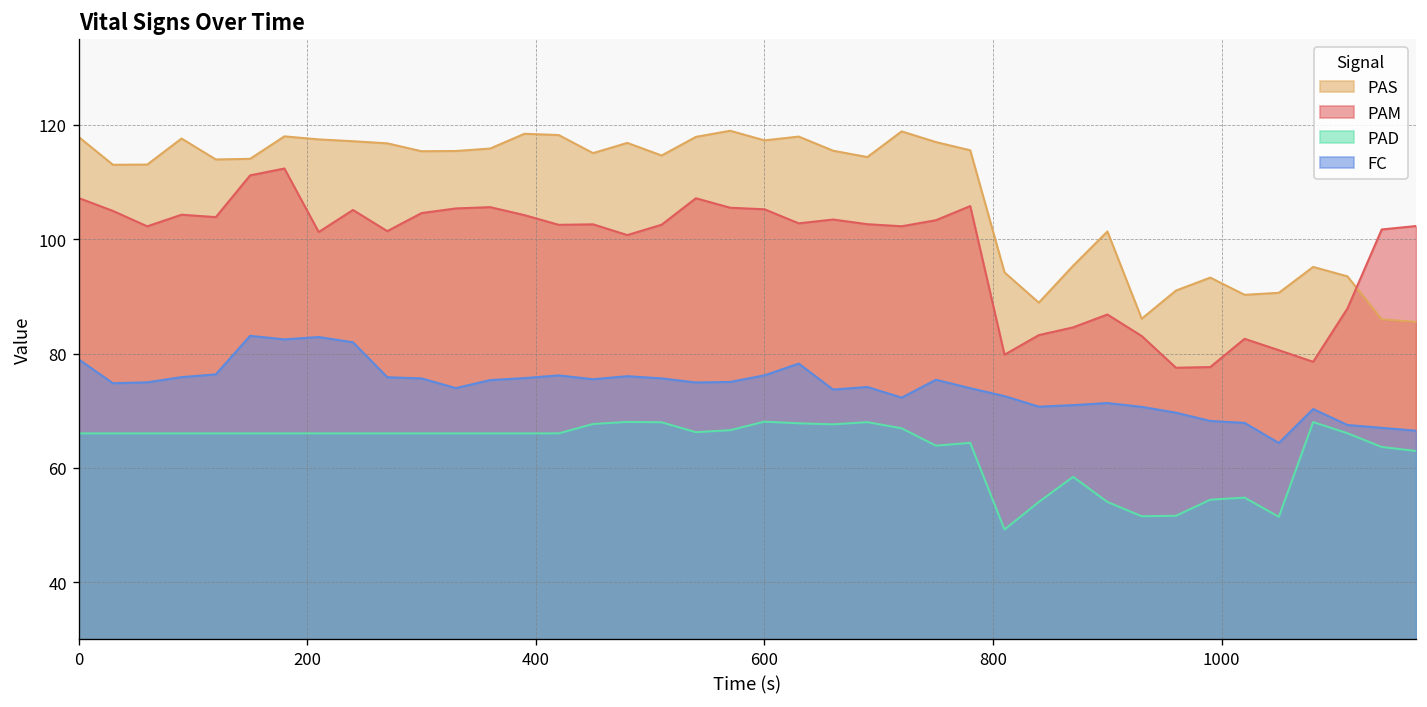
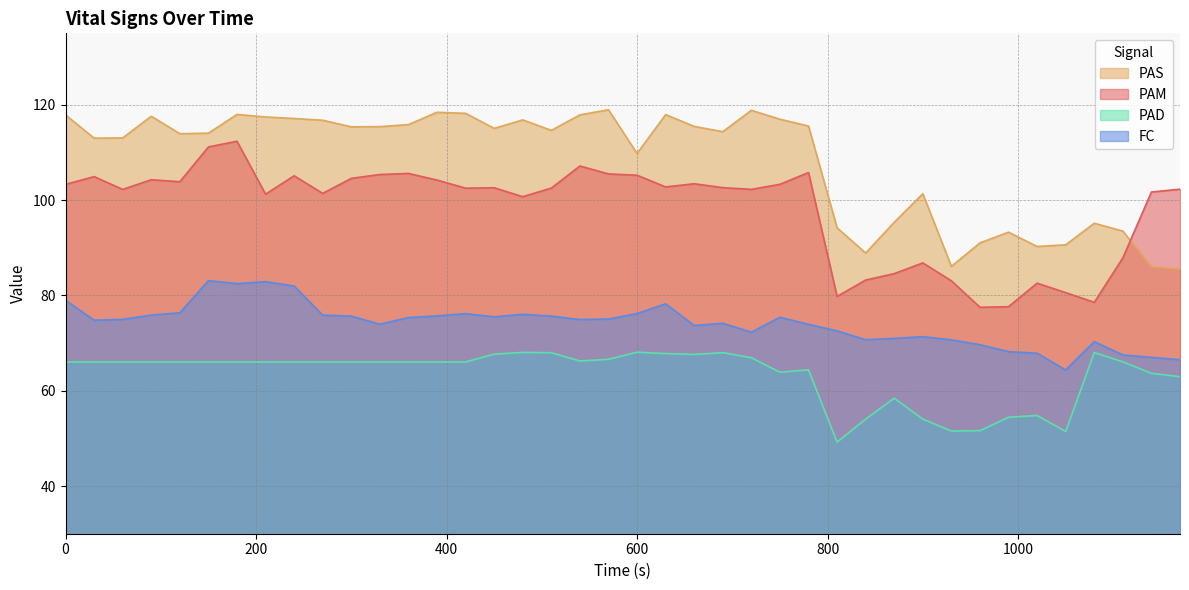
PAM, 0: 107 -> 103
PAS, 600: 117 -> 110
